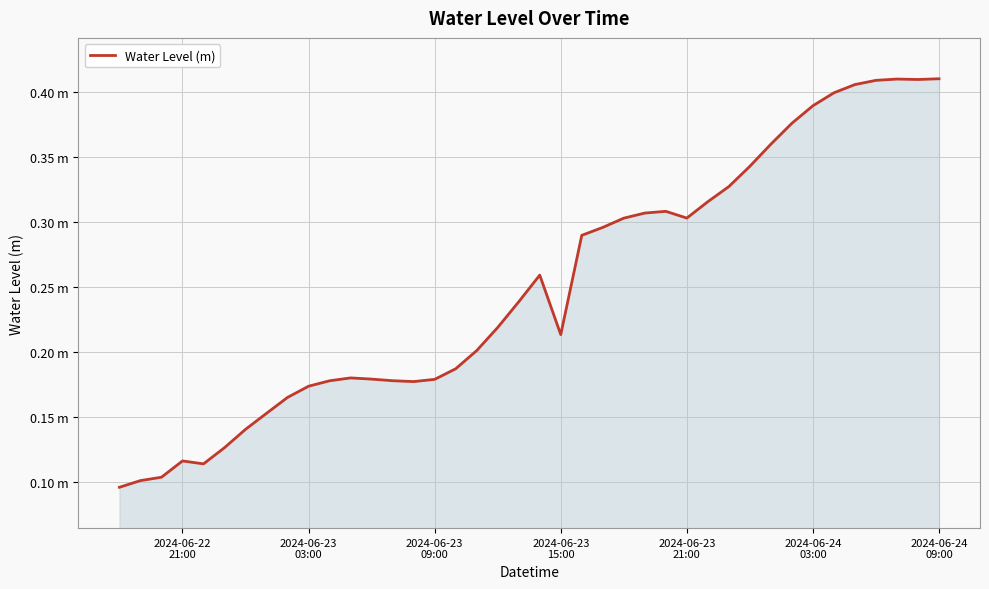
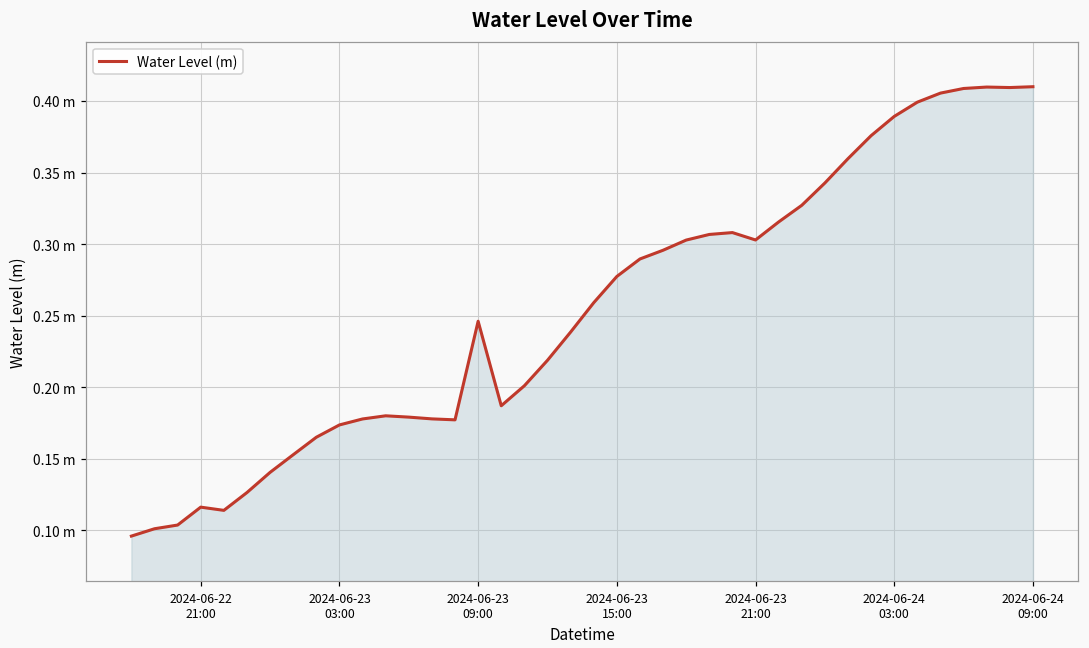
2024-06-23 09:00: 0.179 m -> 0.246 m
2024-06-23 15:00: 0.213 m -> 0.277 m
